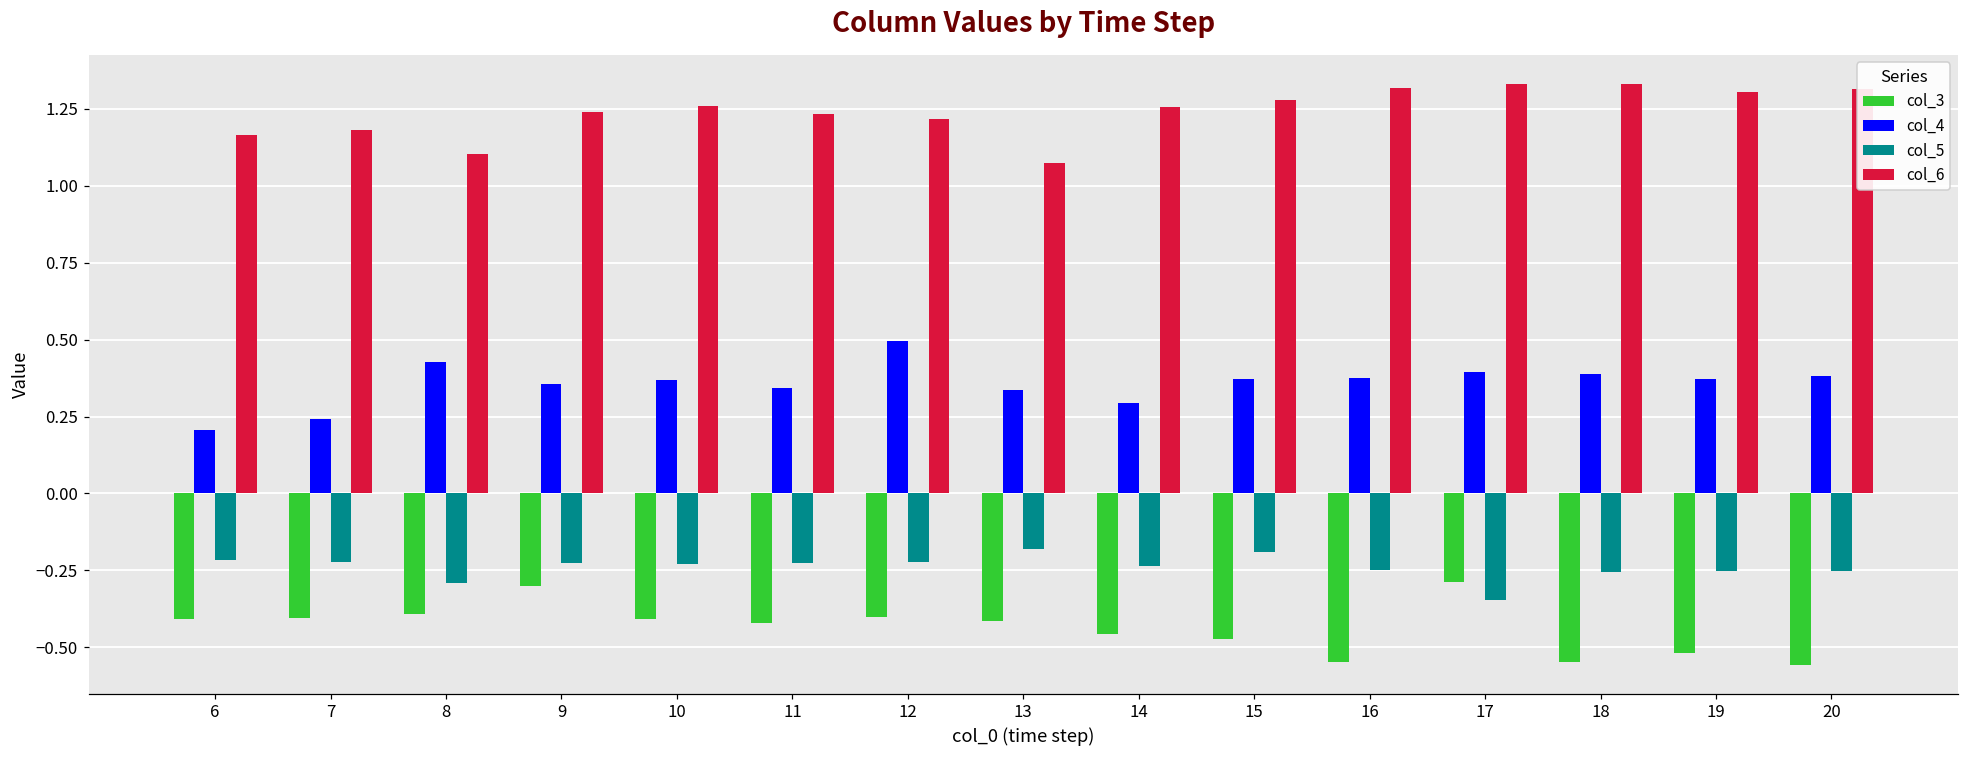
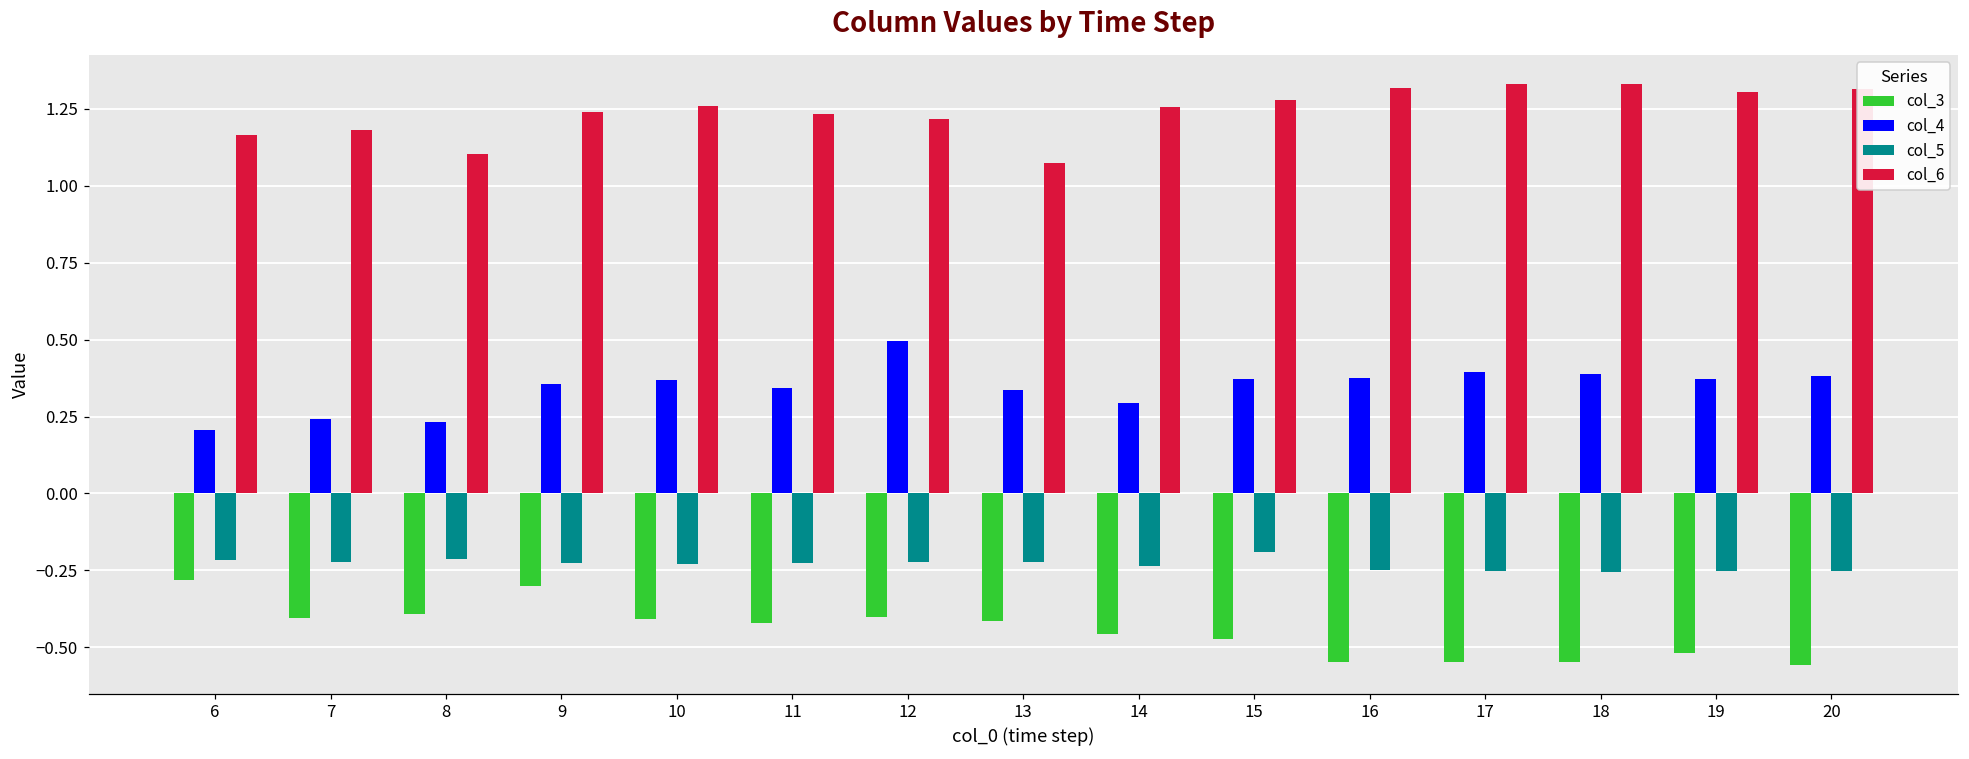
col_3, 6: -0.41 -> -0.28
col_4, 8: 0.43 -> 0.23
col_5, 8: -0.29 -> -0.21
col_5, 13: -0.18 -> -0.22
col_3, 17: -0.29 -> -0.55
col_5, 17: -0.35 -> -0.25
